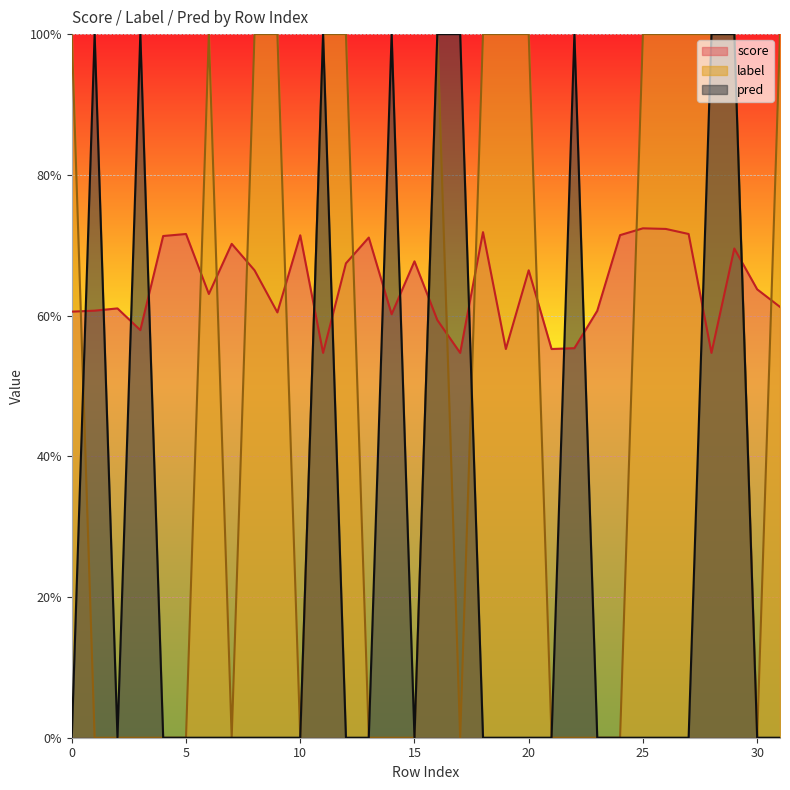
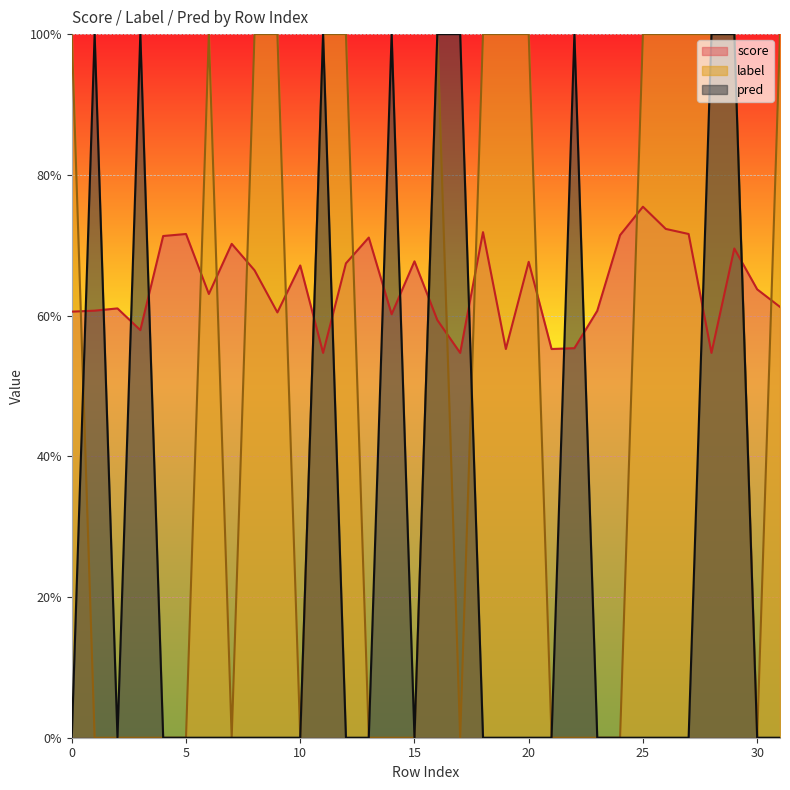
score, 10: 71% -> 67%
score, 20: 66% -> 68%
score, 25: 72% -> 75%
